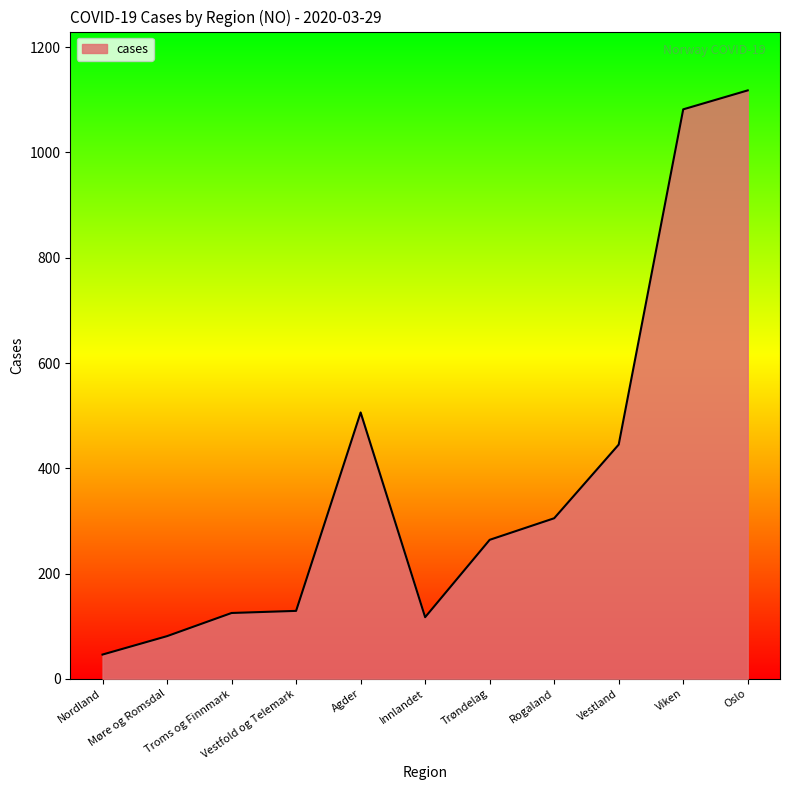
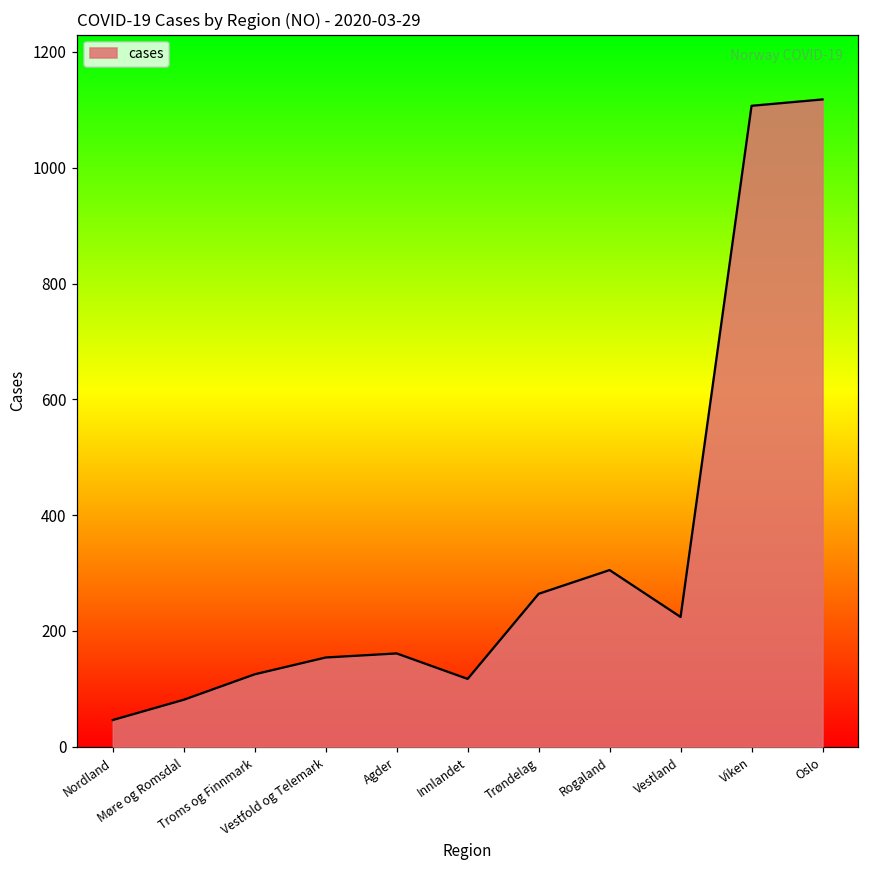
Vestfold og Telemark: 130 -> 150
Agder: 510 -> 160
Vestland: 450 -> 220
Viken: 1080 -> 1110
